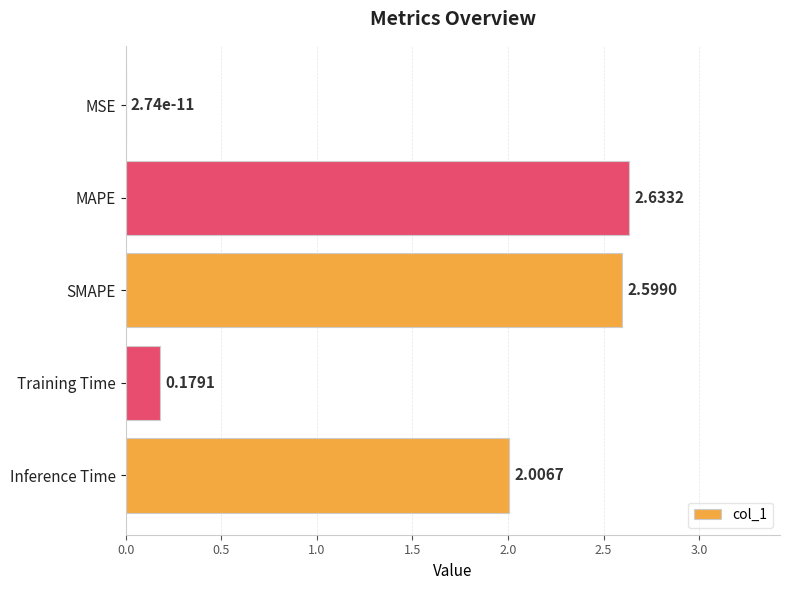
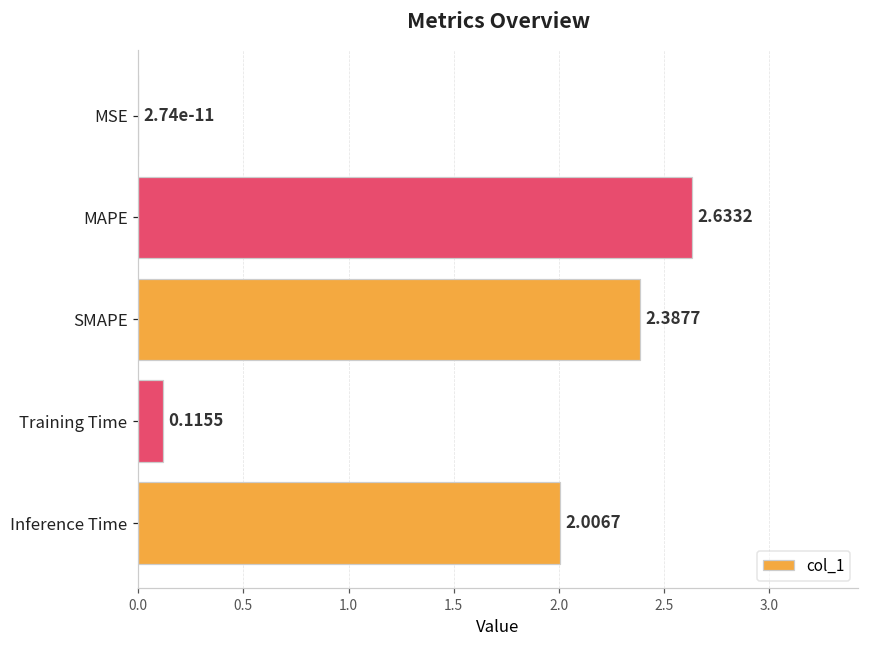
SMAPE: 2.5990 -> 2.3877
Training Time: 0.1791 -> 0.1155
